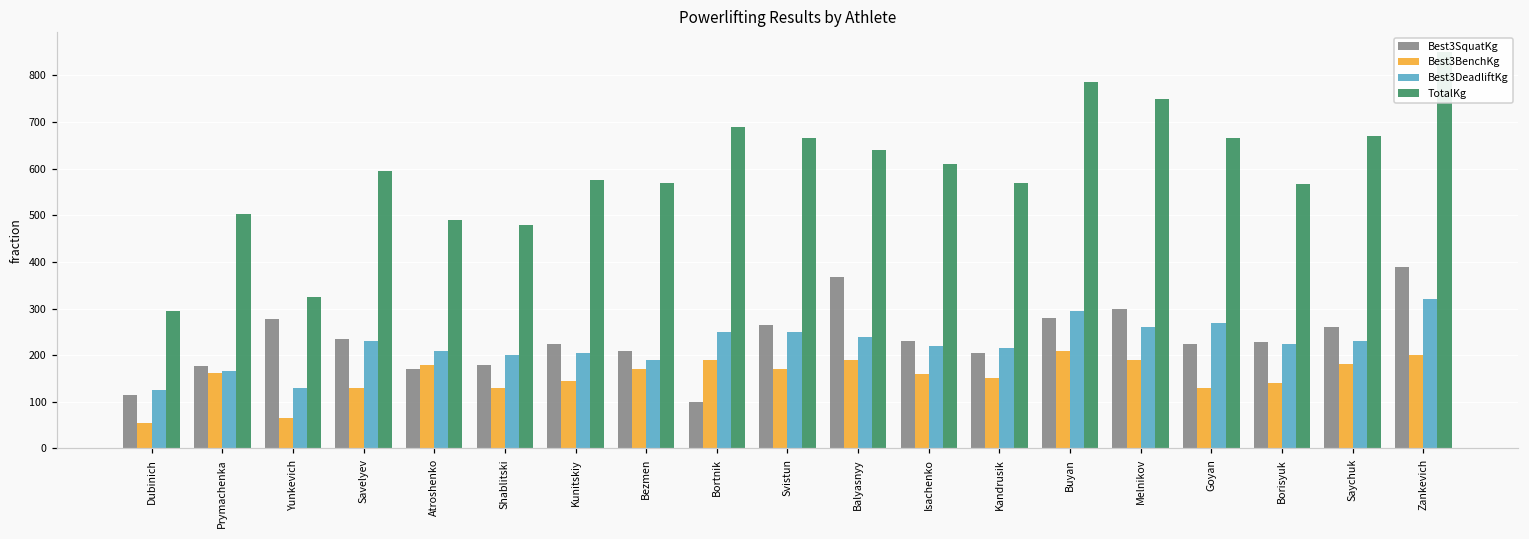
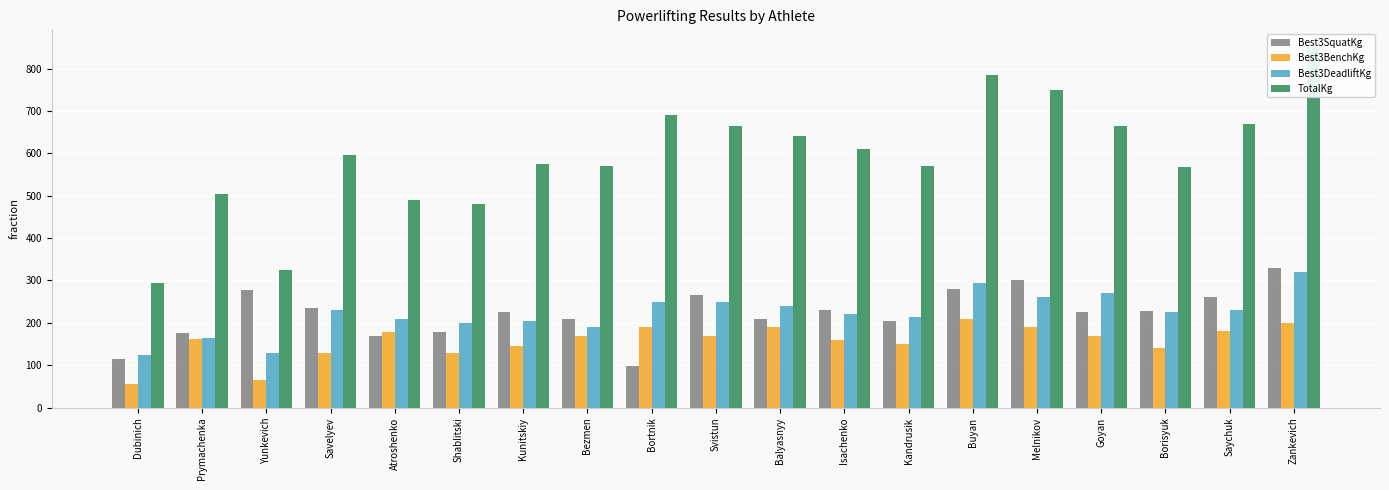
Best3SquatKg, Balyasnyy: 370 -> 210
Best3BenchKg, Goyan: 130 -> 170
Best3SquatKg, Zankevich: 390 -> 330
